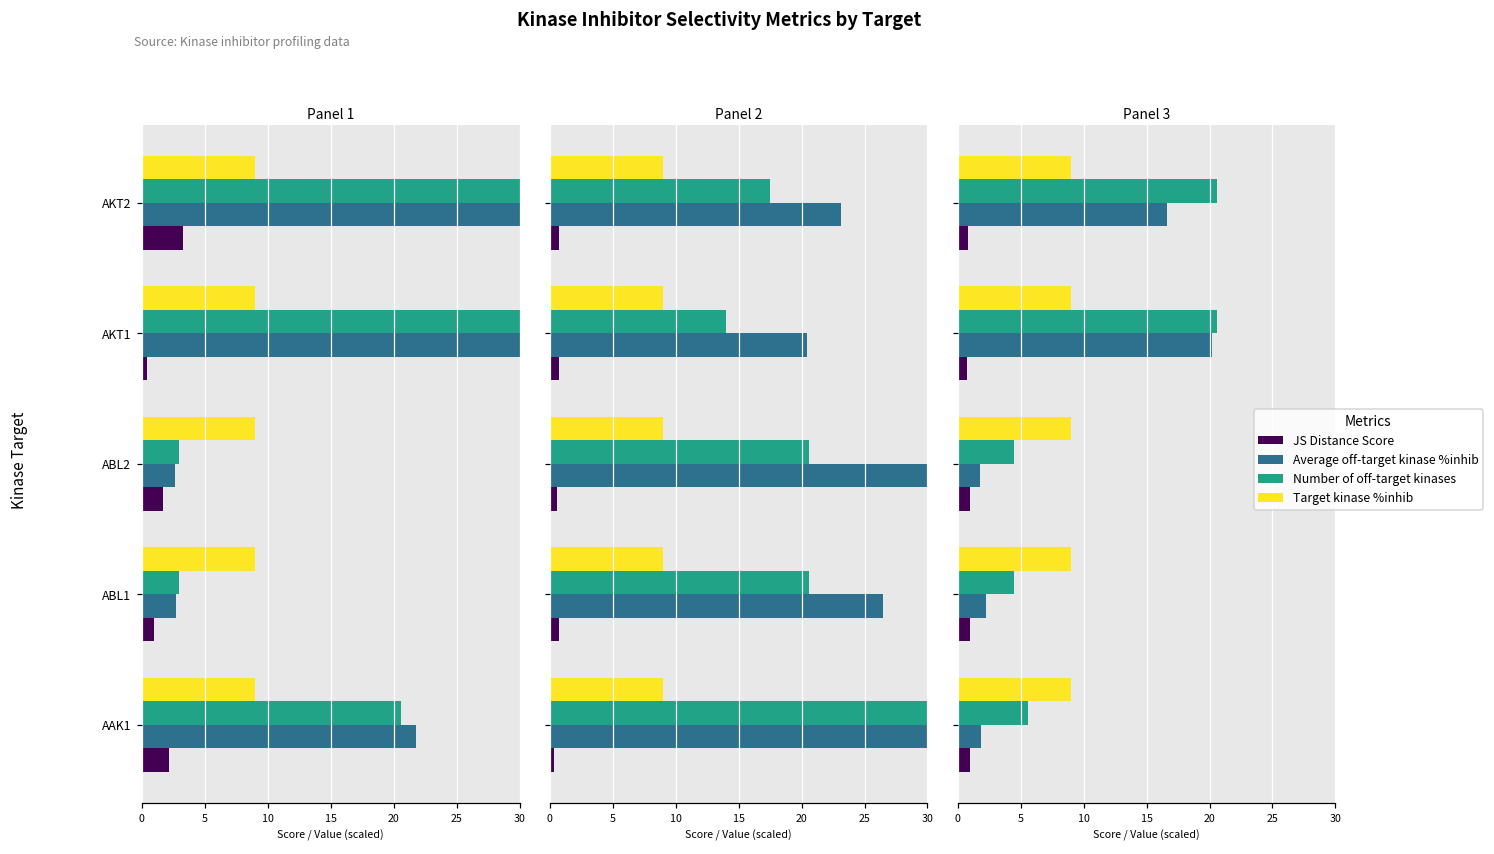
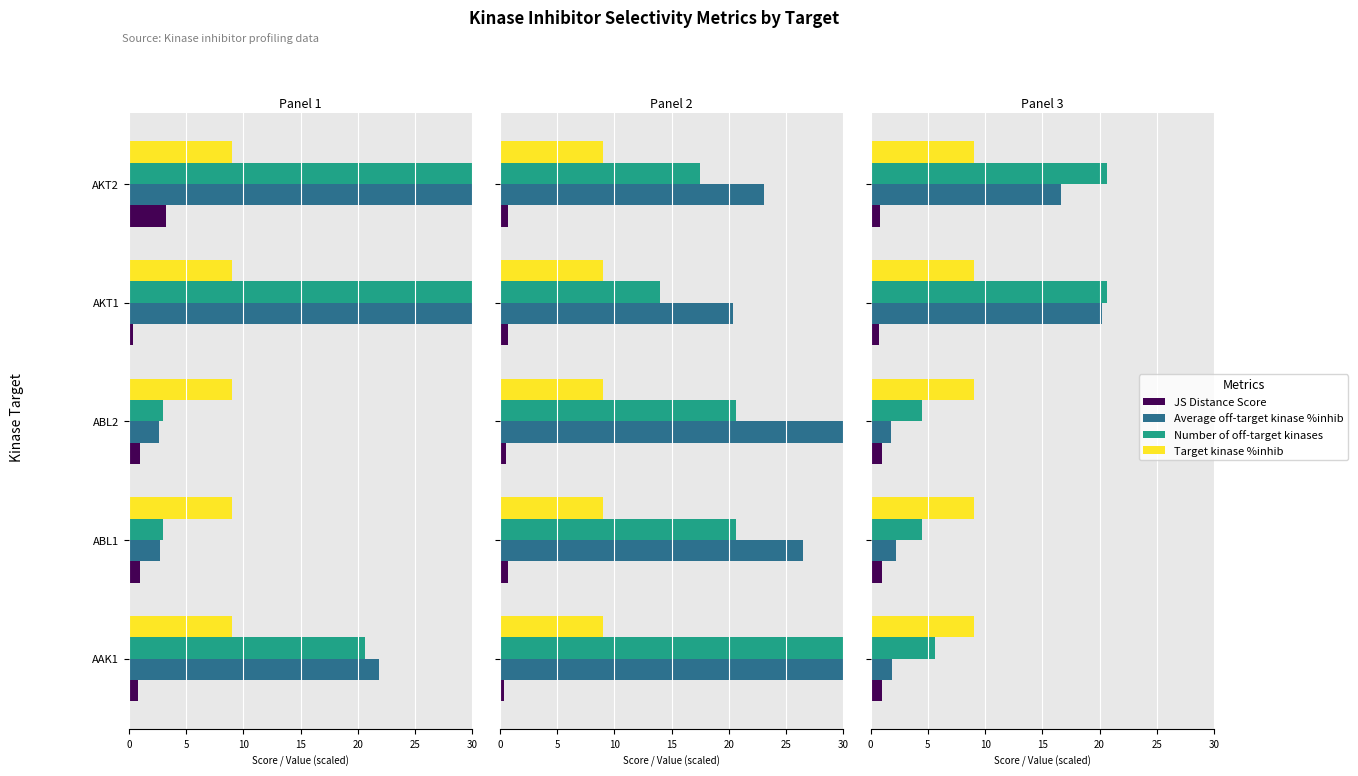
Panel 1, JS Distance Score, ABL2: 1.7 -> 1.0
Panel 1, JS Distance Score, AAK1: 2.2 -> 0.8
